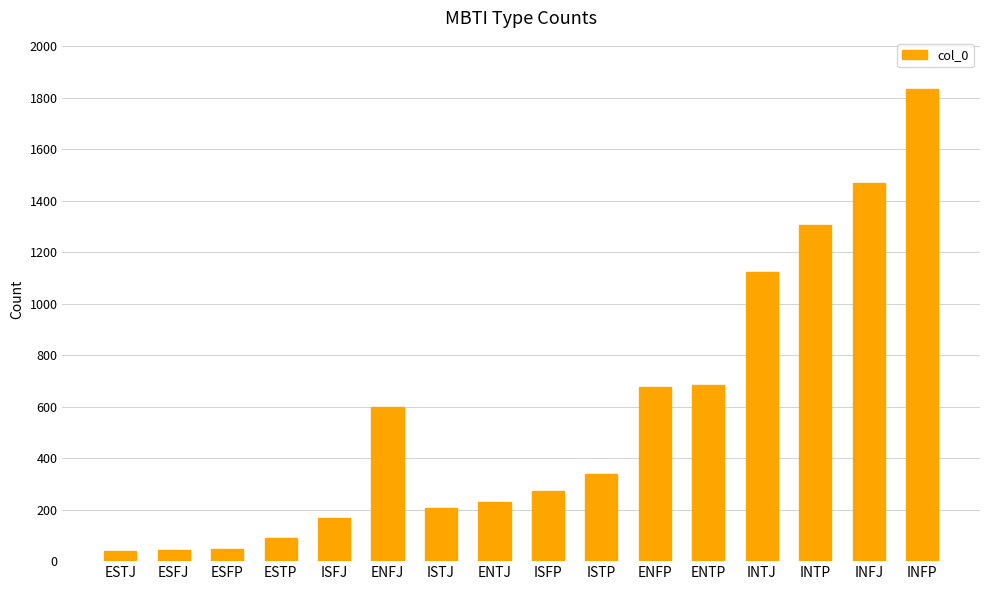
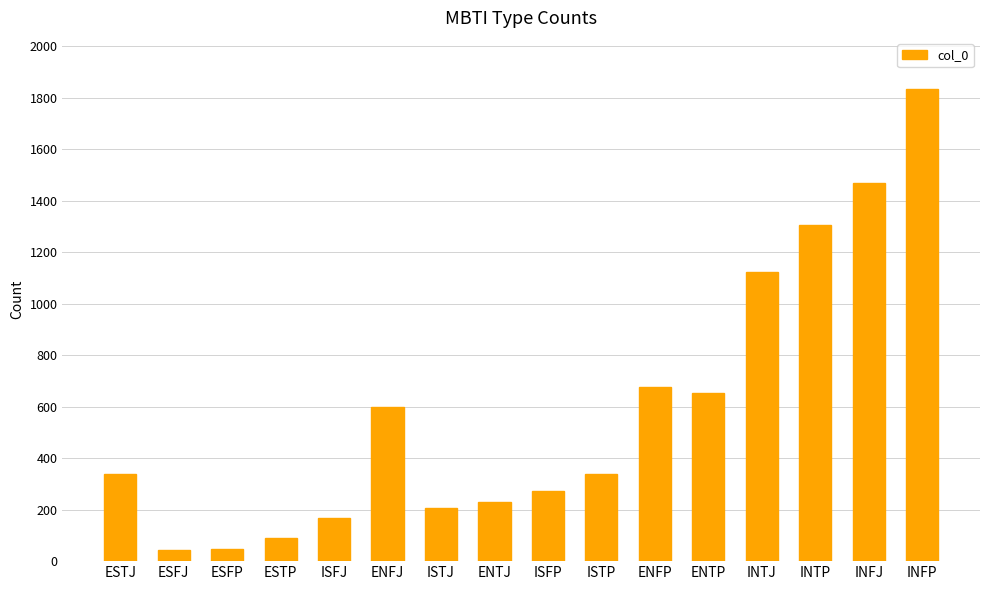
ESTJ: 40 -> 340
ENTP: 690 -> 650
